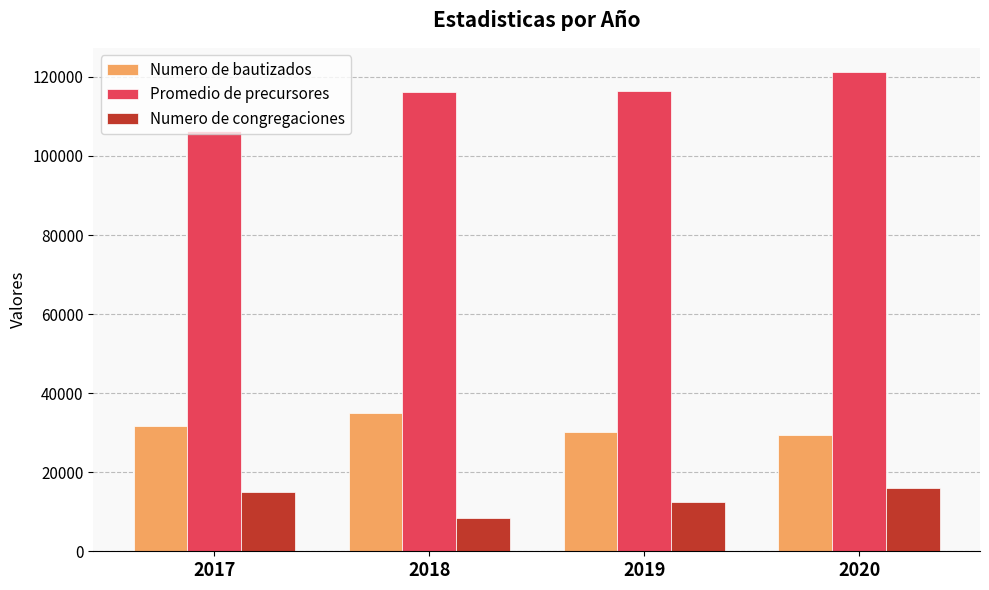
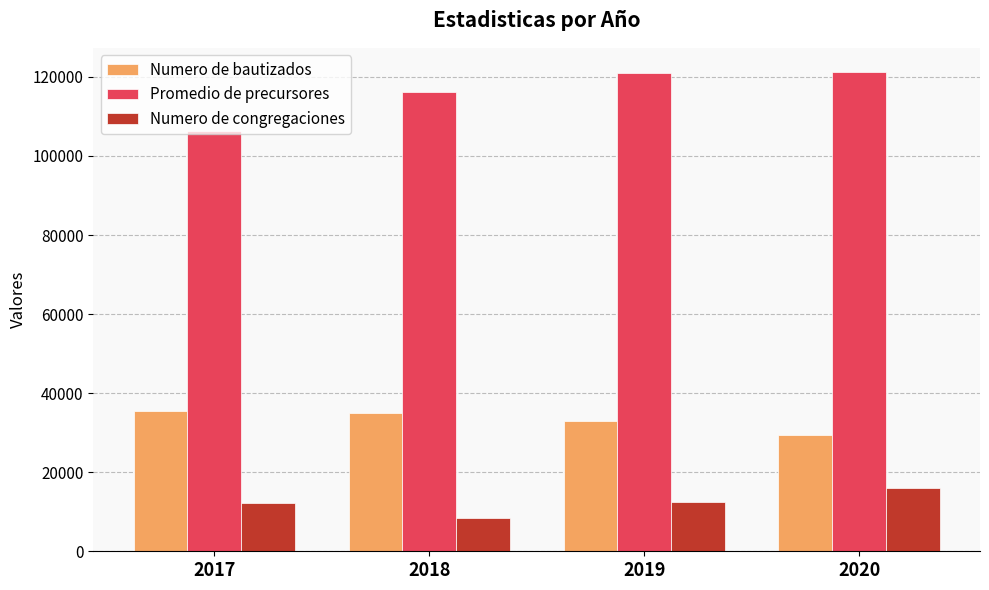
Numero de bautizados, 2017: 32000 -> 36000
Numero de congregaciones, 2017: 15000 -> 12000
Numero de bautizados, 2019: 30000 -> 33000
Promedio de precursores, 2019: 117000 -> 121000
